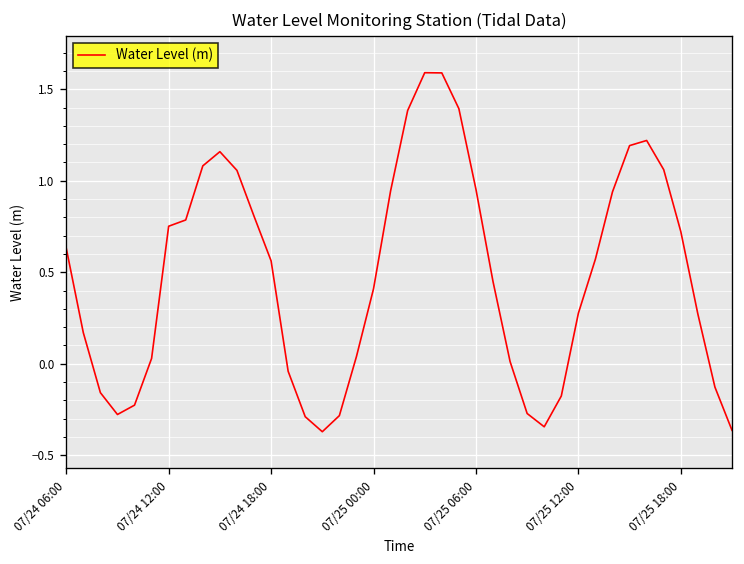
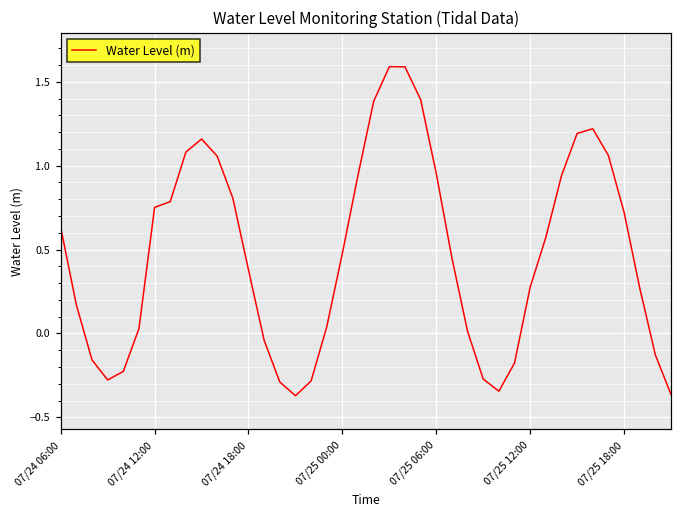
07/24 18:00: 0.56 -> 0.38
07/25 00:00: 0.41 -> 0.48
